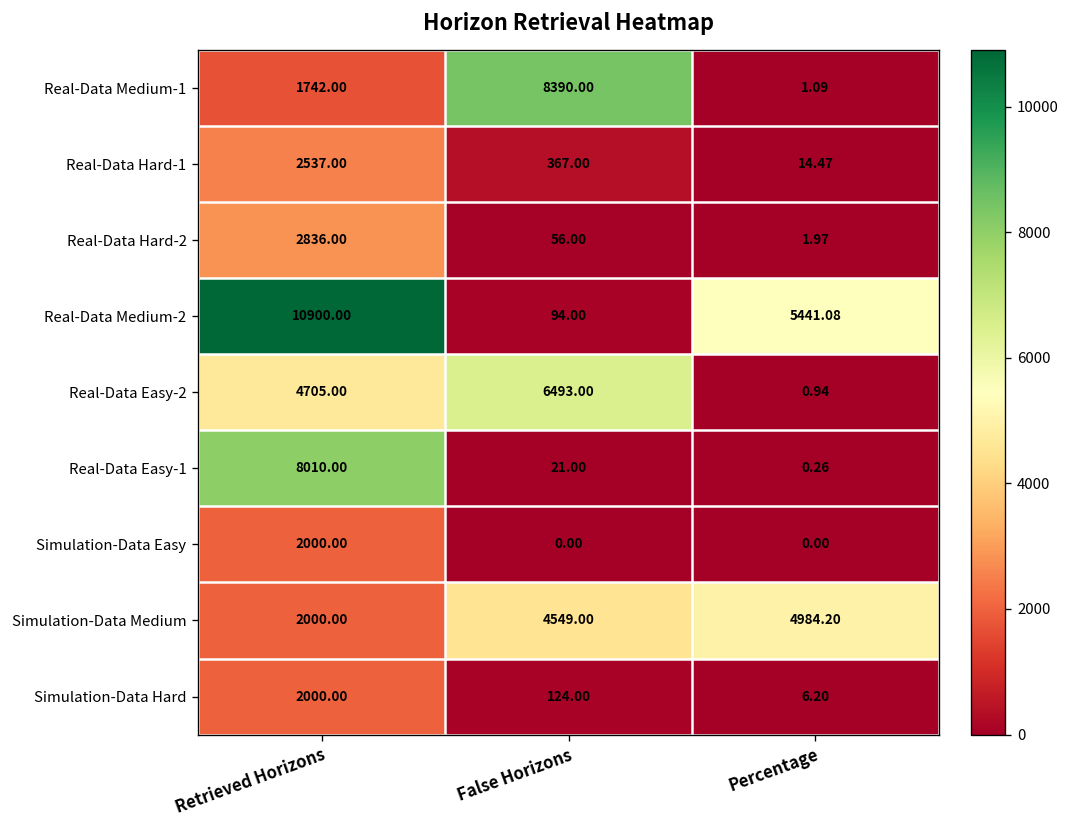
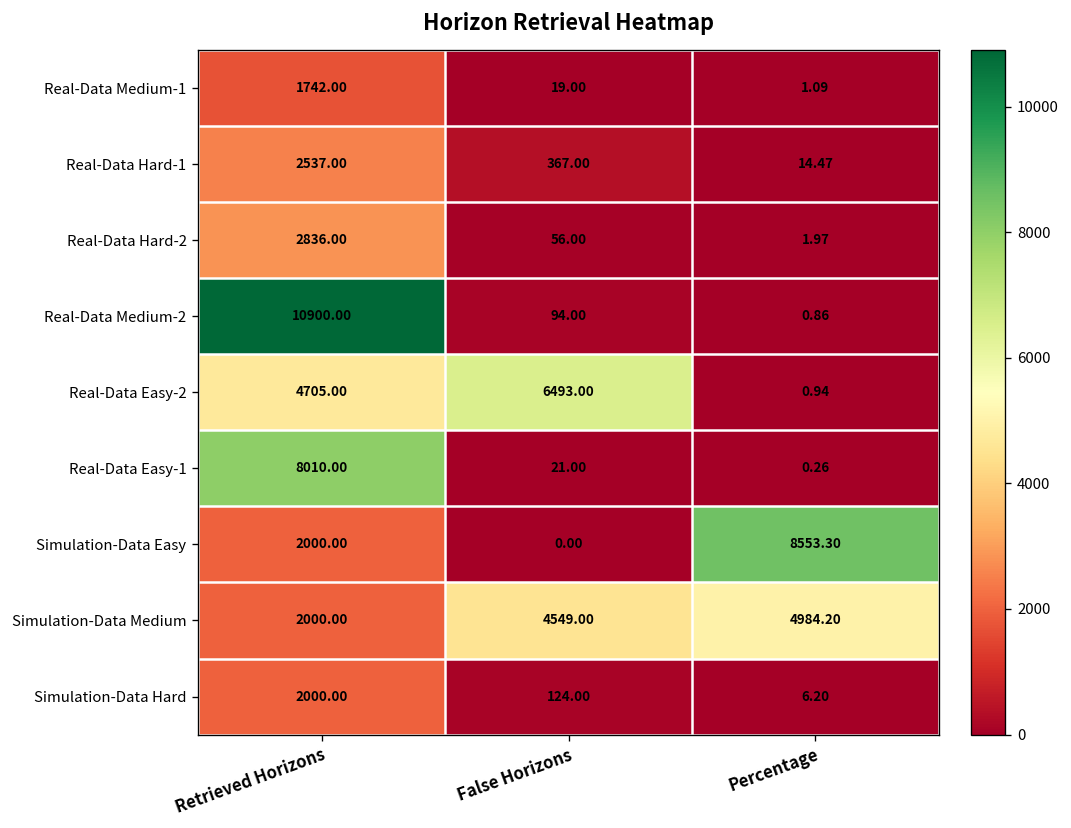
Real-Data Medium-1, False Horizons: 8390.00 -> 19.00
Real-Data Medium-2, Percentage: 5441.08 -> 0.86
Simulation-Data Easy, Percentage: 0.00 -> 8553.30
